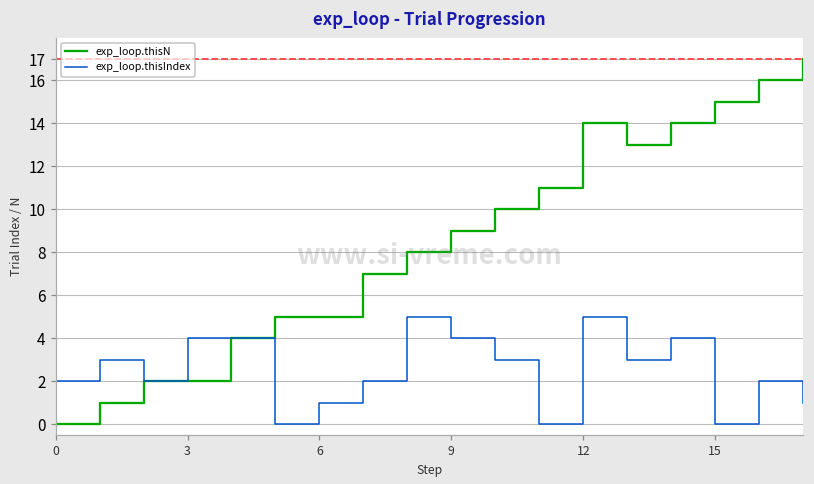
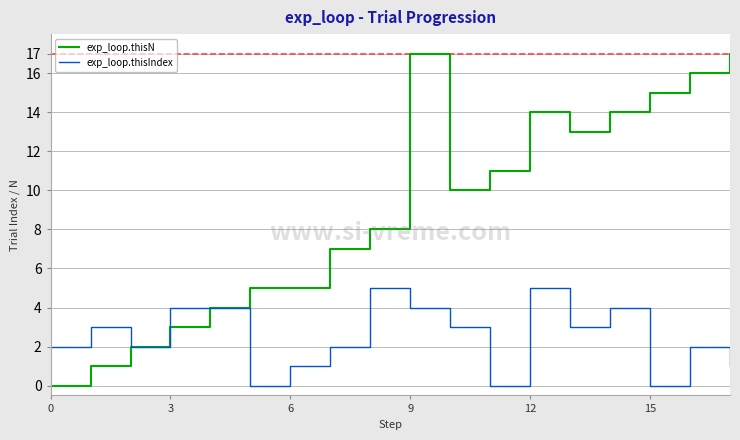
exp_loop.thisN, 3: 2 -> 3
exp_loop.thisN, 9: 9 -> 17
